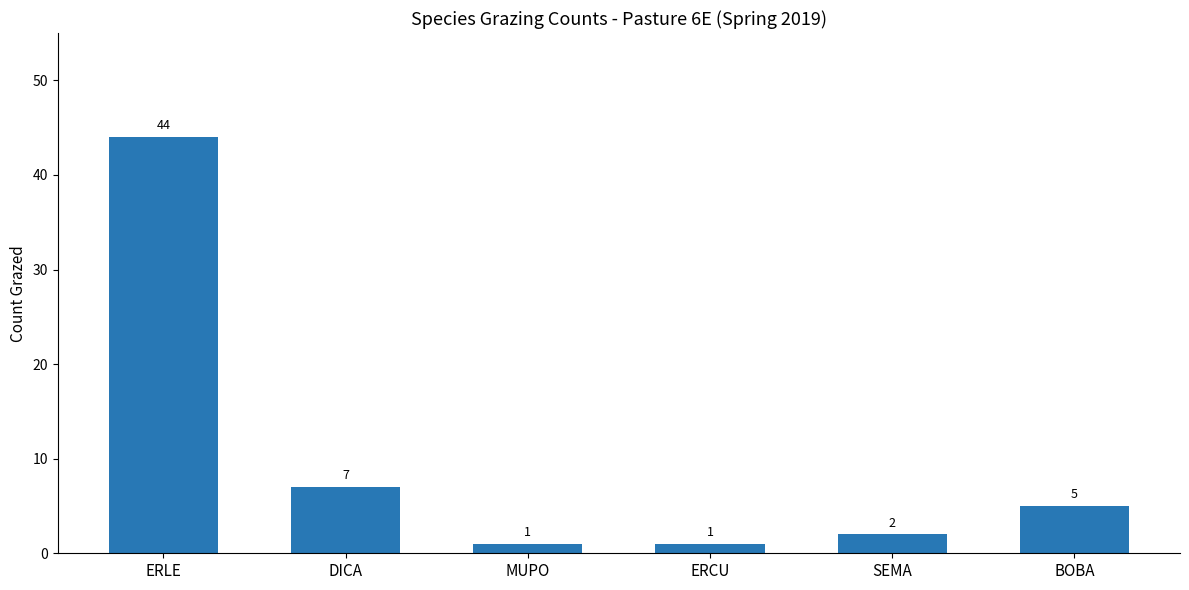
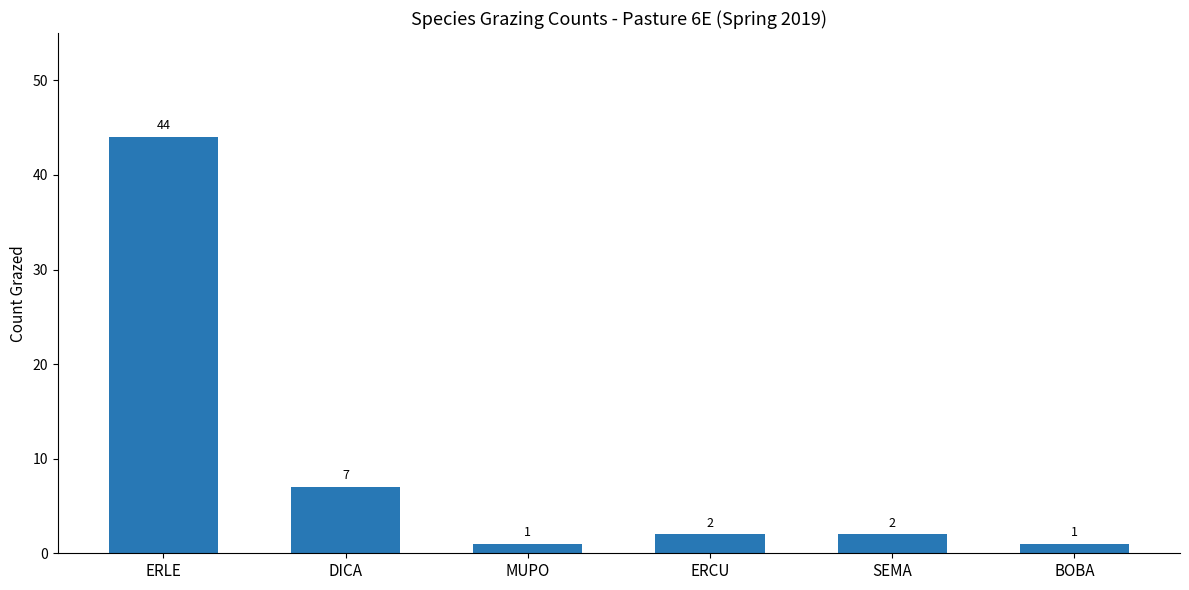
ERCU: 1 -> 2
BOBA: 5 -> 1
